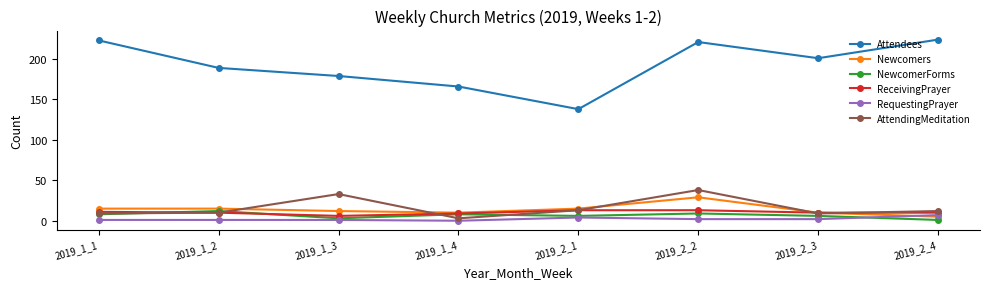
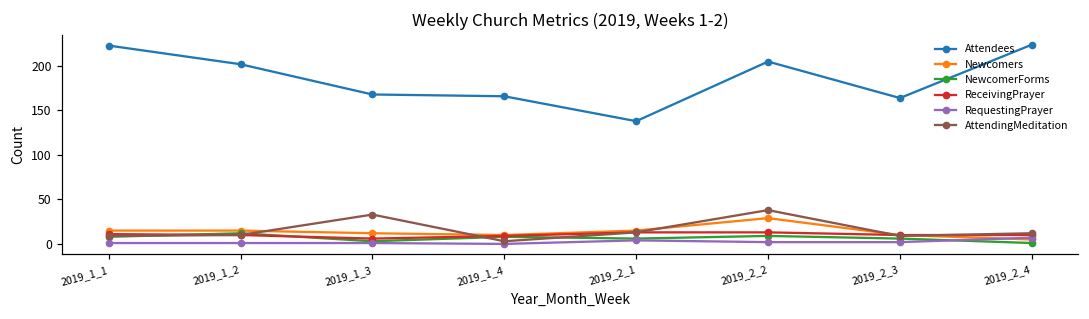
Attendees, 2019_1_2: 190 -> 200
Attendees, 2019_1_3: 180 -> 170
Attendees, 2019_2_2: 220 -> 210
Attendees, 2019_2_3: 200 -> 160
